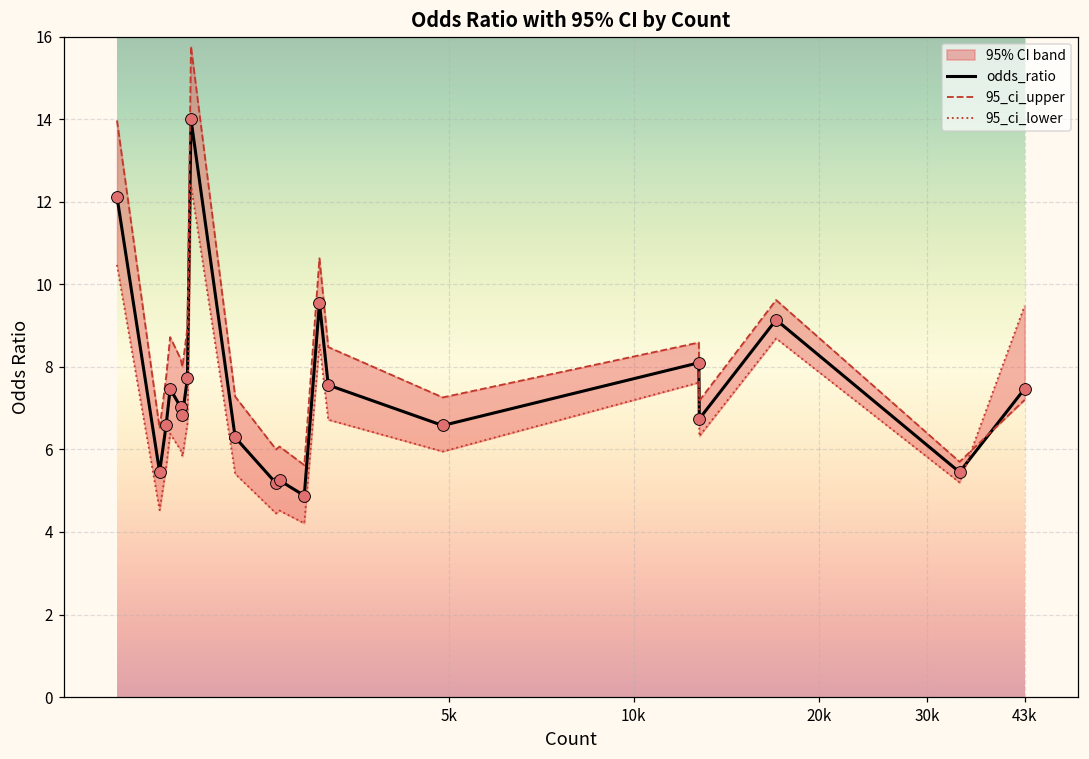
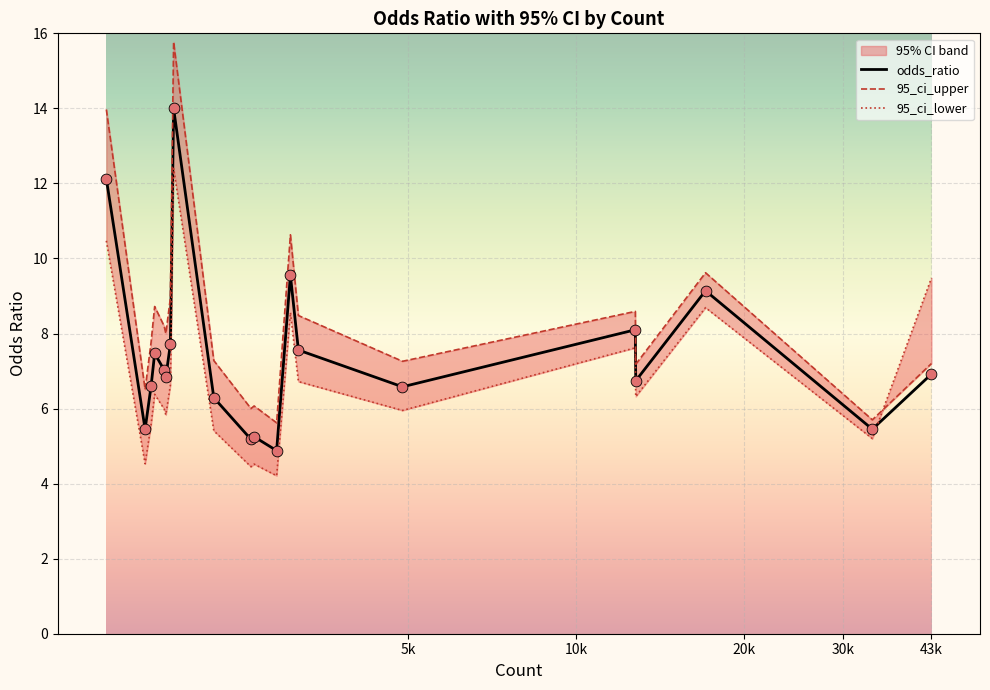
odds_ratio, 43k: 7.5 -> 6.9
